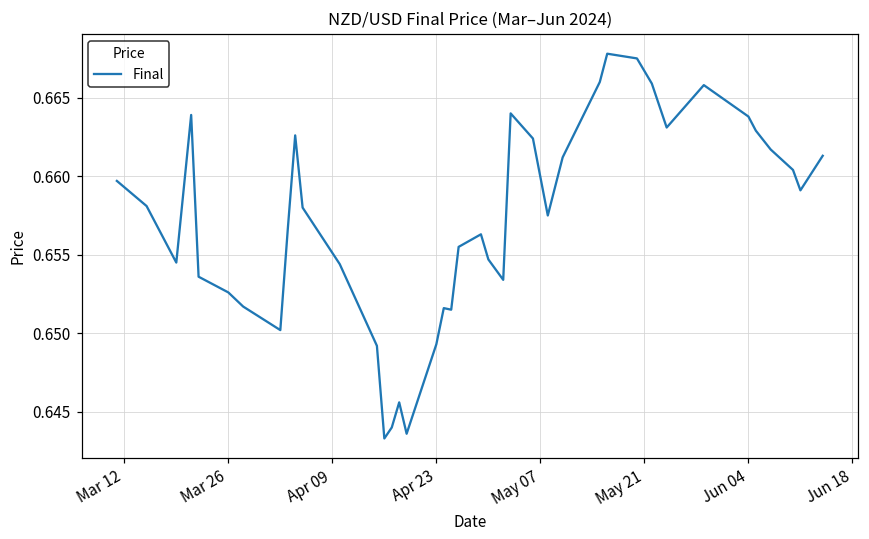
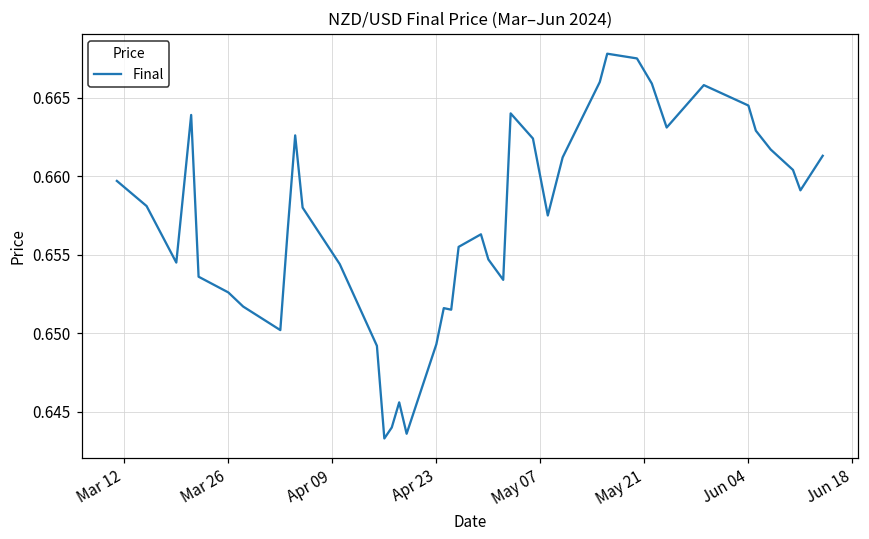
Jun 04: 0.6638 -> 0.6645
